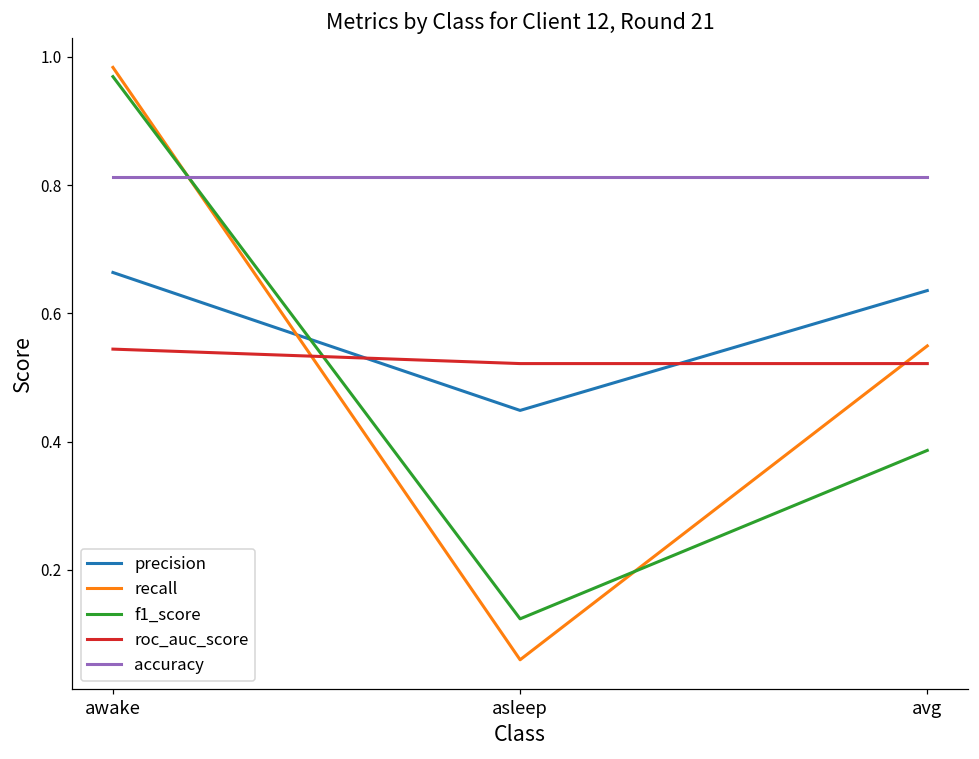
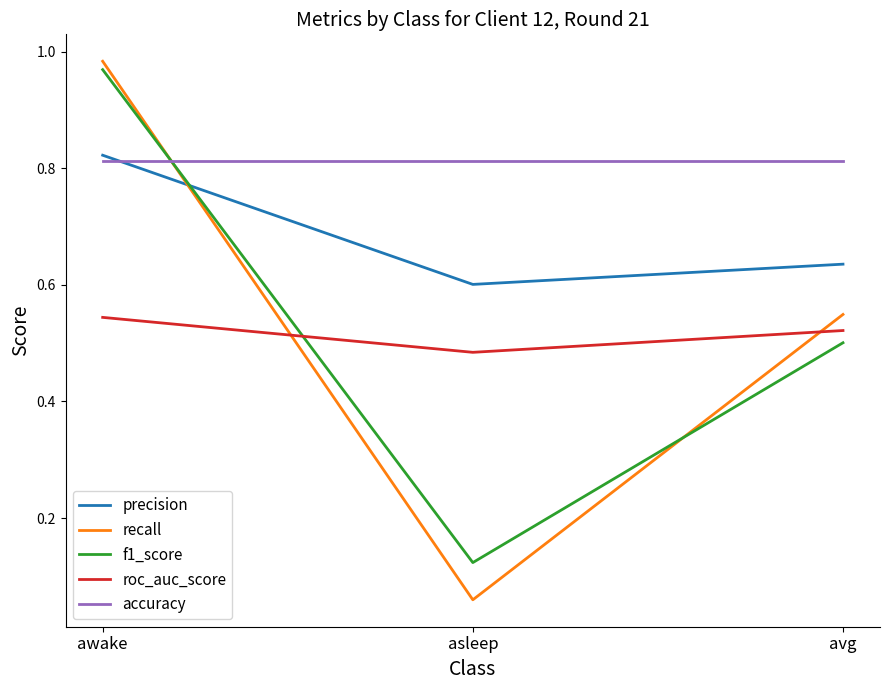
precision, awake: 0.66 -> 0.82
precision, asleep: 0.45 -> 0.60
roc_auc_score, asleep: 0.52 -> 0.48
f1_score, avg: 0.39 -> 0.50
